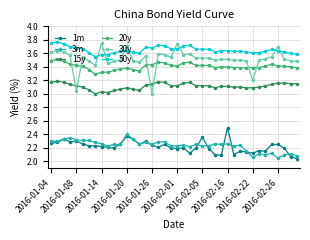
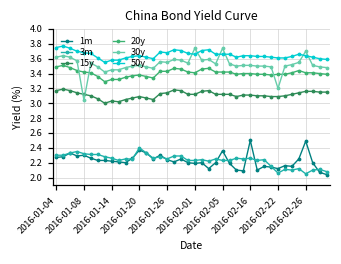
30y, 2016-01-14: 3.8 -> 3.5
30y, 2016-01-20: 3.7 -> 3.5
30y, 2016-01-26: 3.0 -> 3.6
30y, 2016-02-05: 3.5 -> 3.7
1m, 2016-02-26: 2.3 -> 2.5
